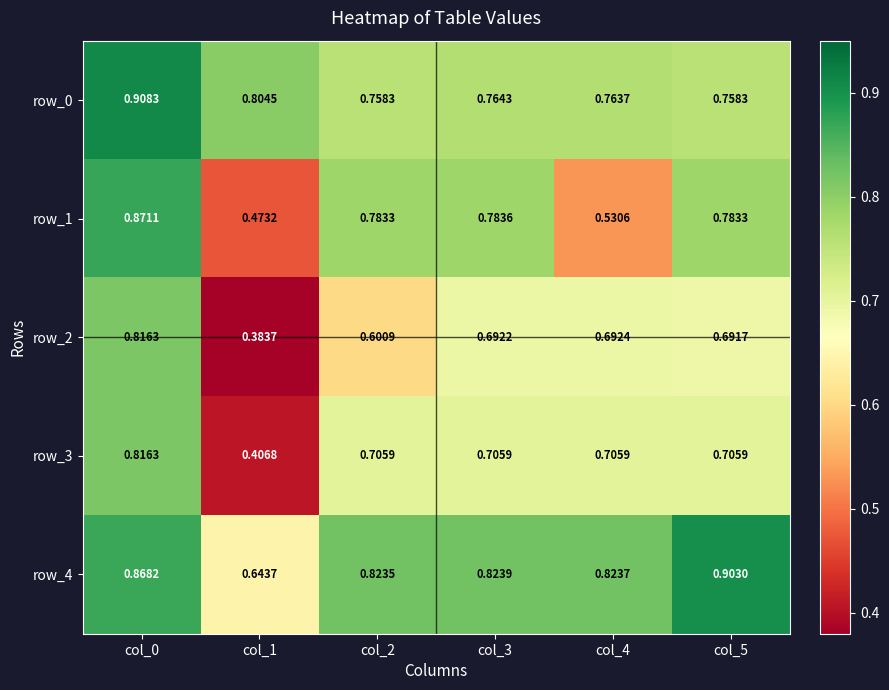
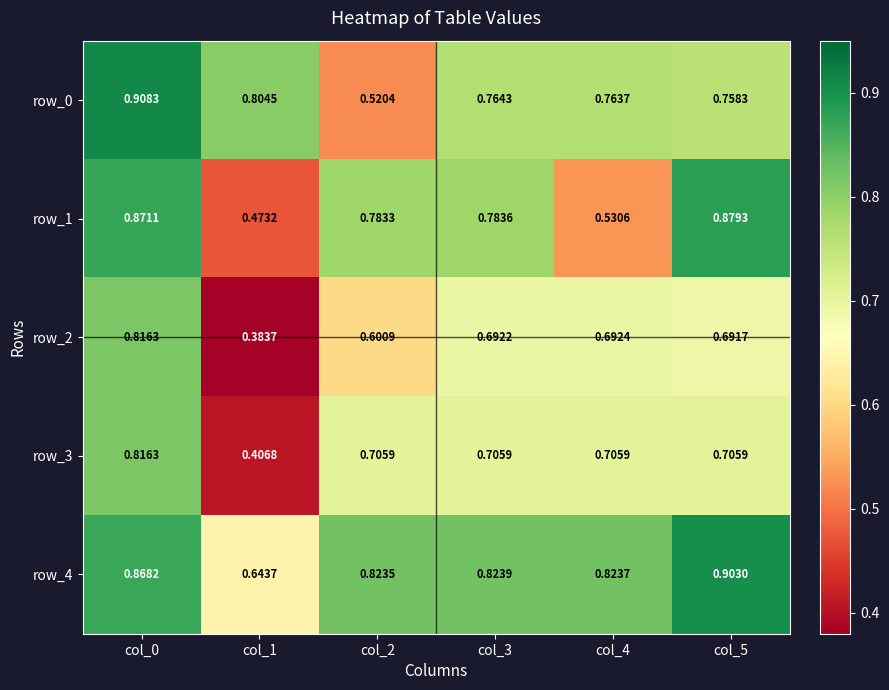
row_0, col_2: 0.7583 -> 0.5204
row_1, col_5: 0.7833 -> 0.8793
